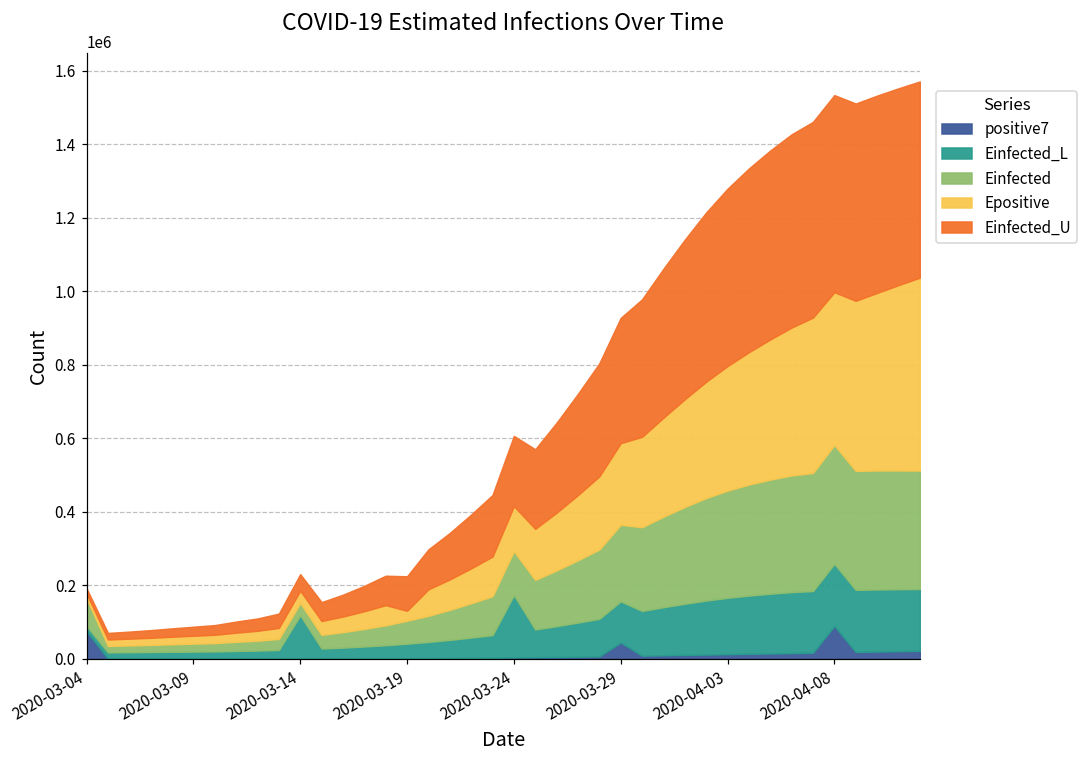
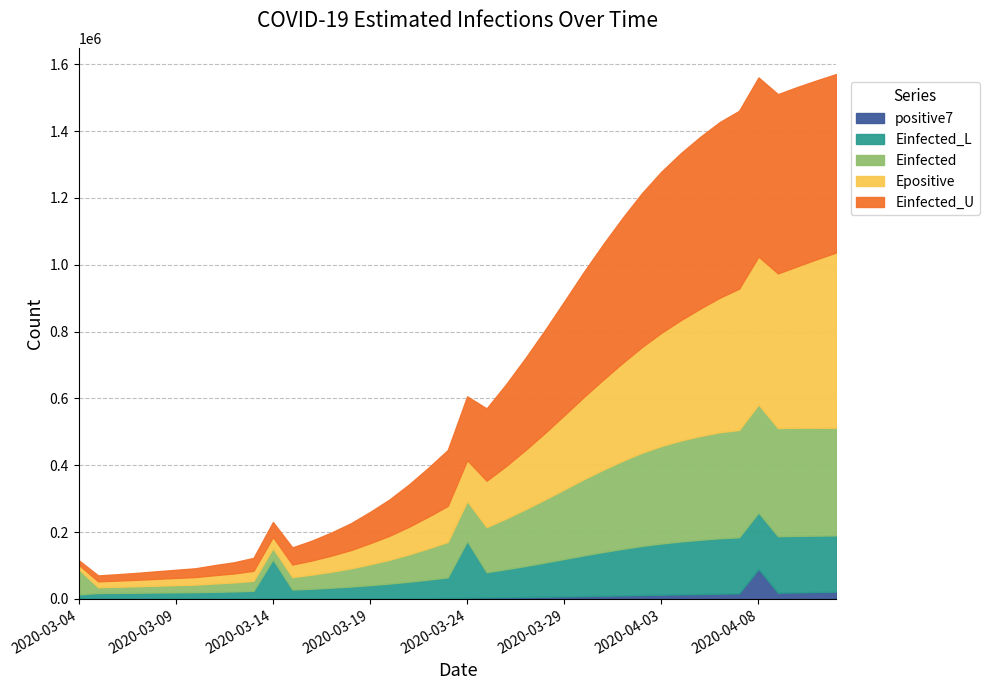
positive7, 2020-03-04: 80000 -> 0
Epositive, 2020-03-19: 30000 -> 60000
positive7, 2020-03-29: 40000 -> 10000
Epositive, 2020-04-08: 420000 -> 440000
